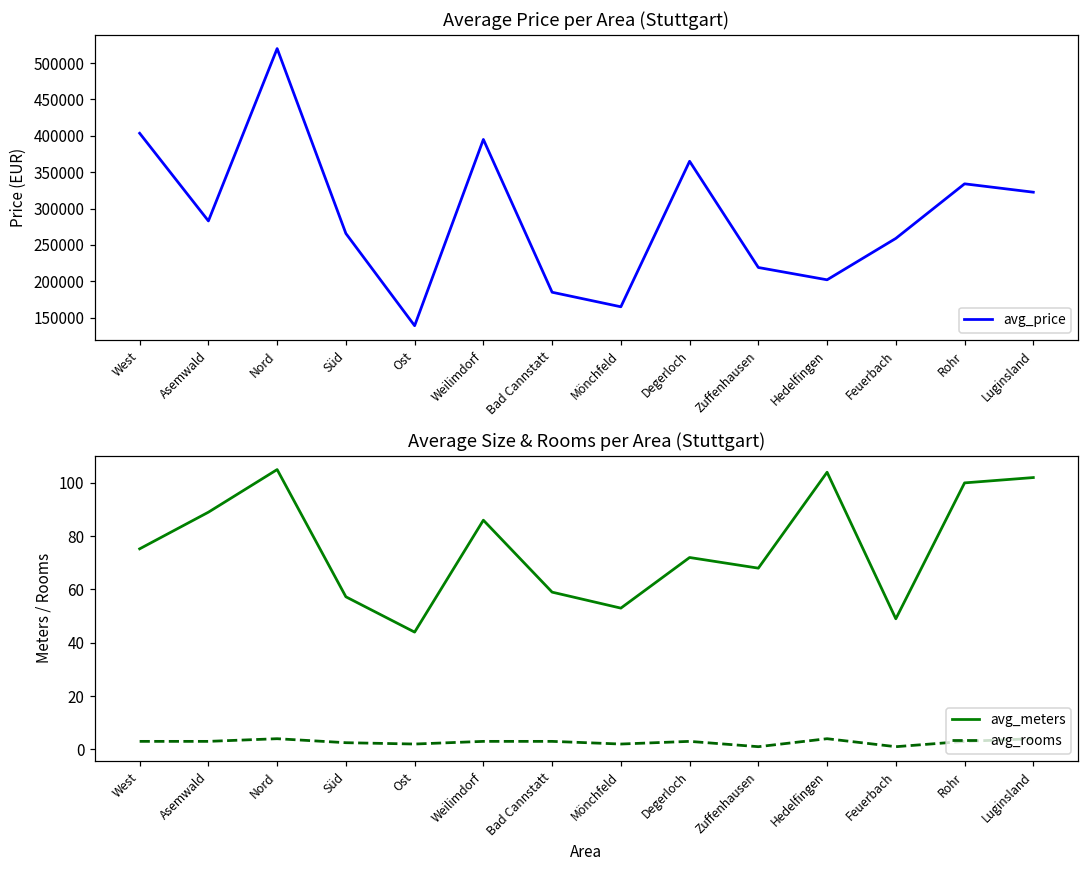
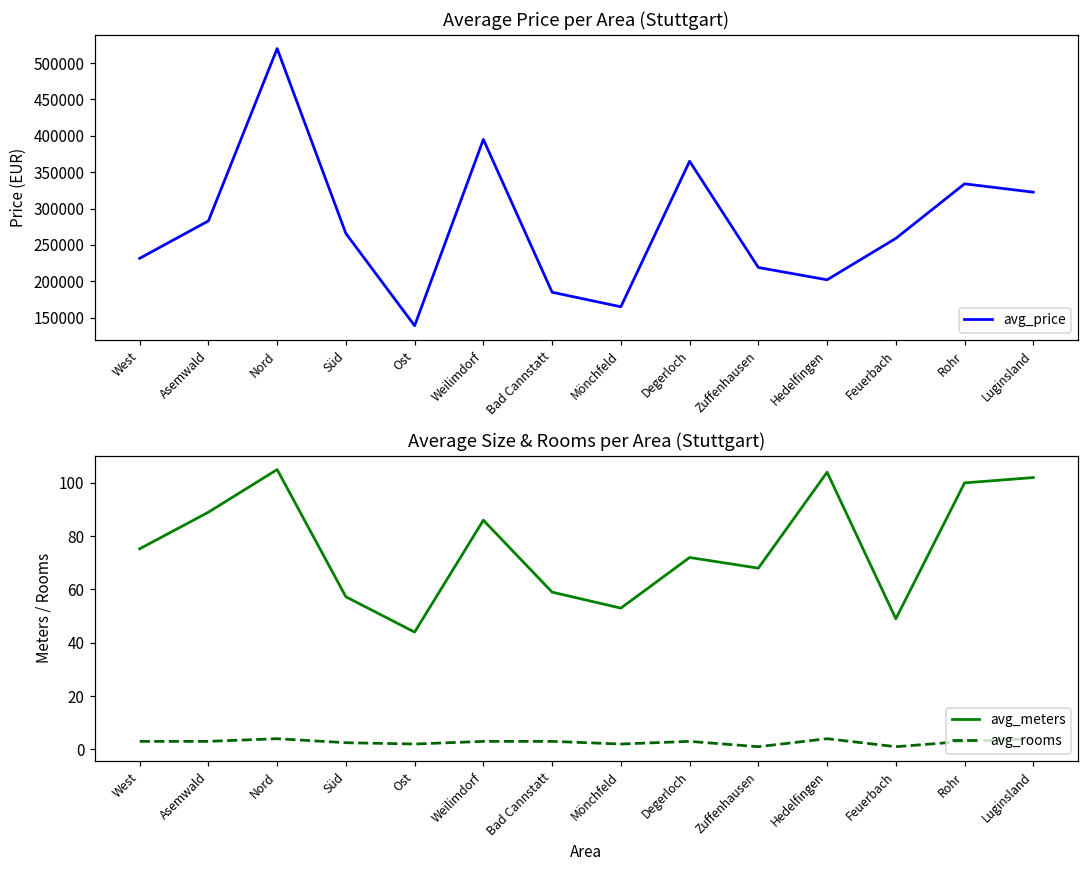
Average Price per Area (Stuttgart), West: 400000 -> 230000
